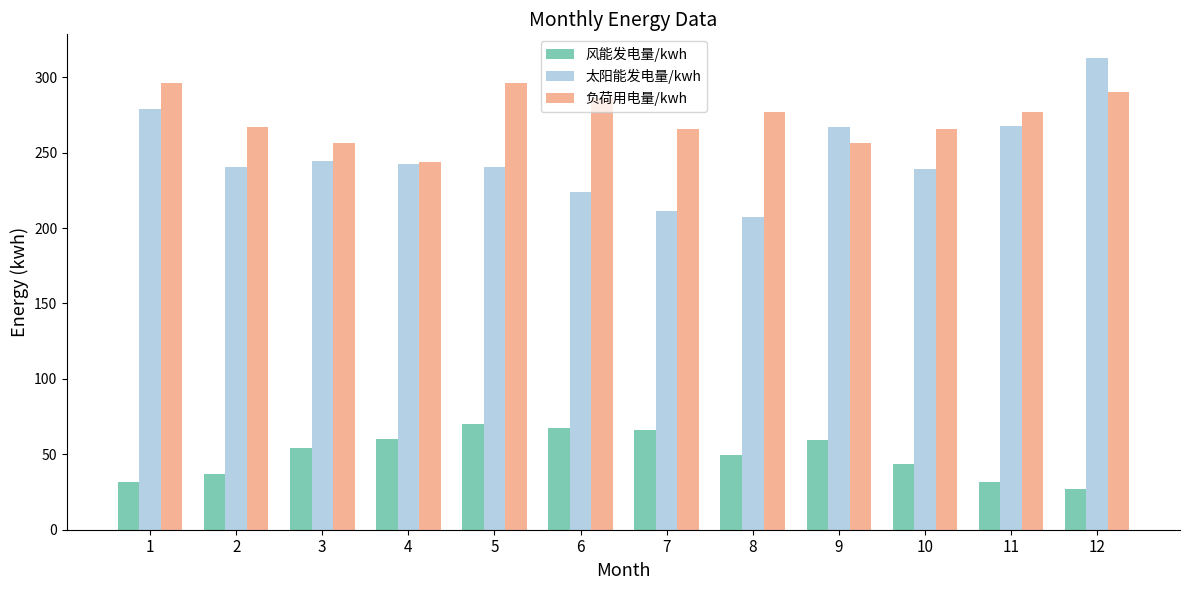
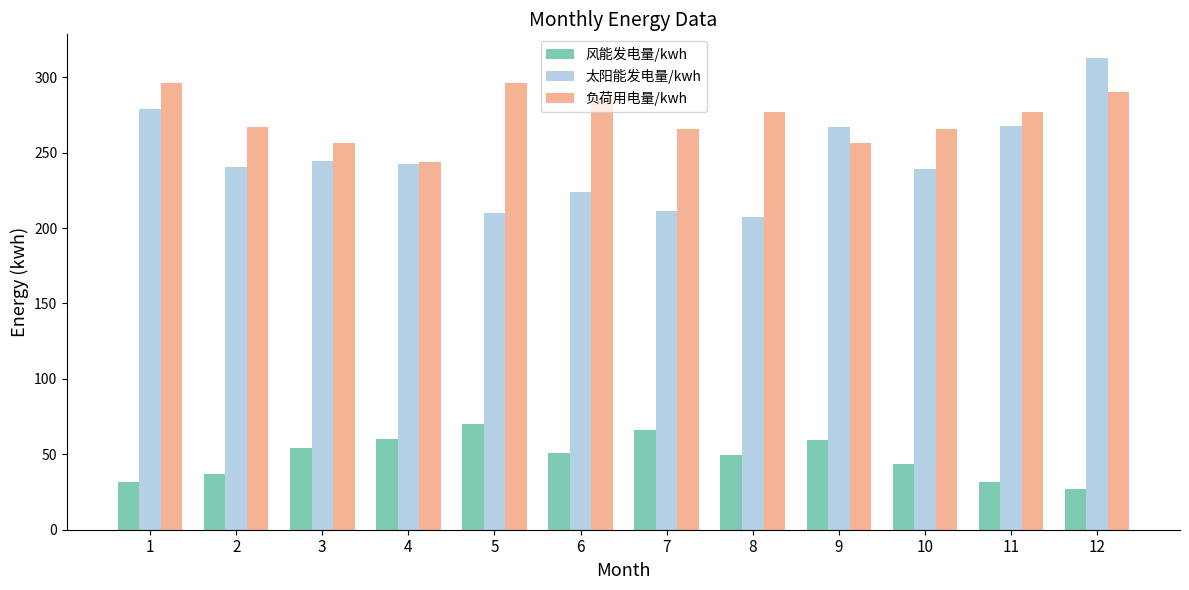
太阳能发电量/kwh, 5: 240 -> 210
风能发电量/kwh, 6: 67 -> 51
